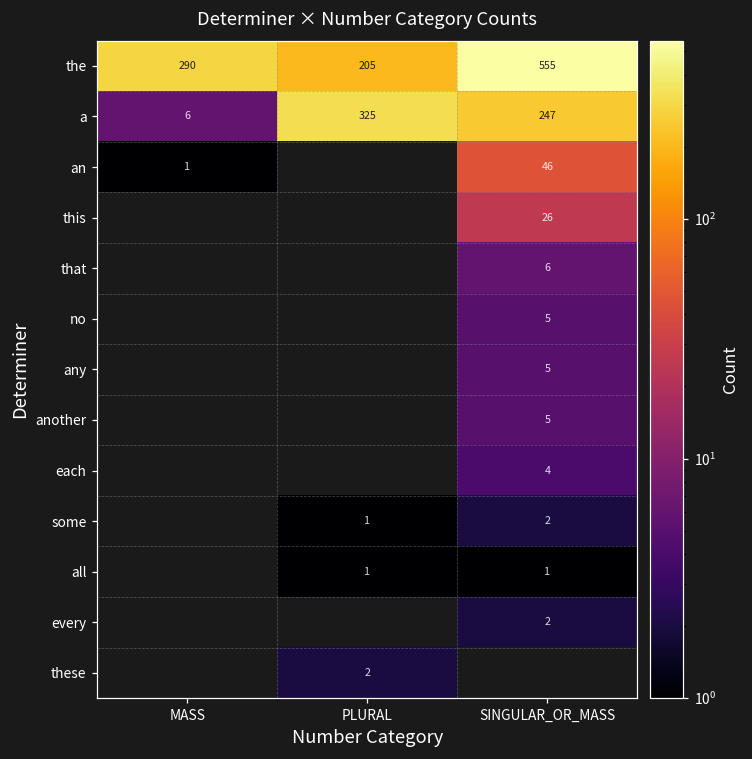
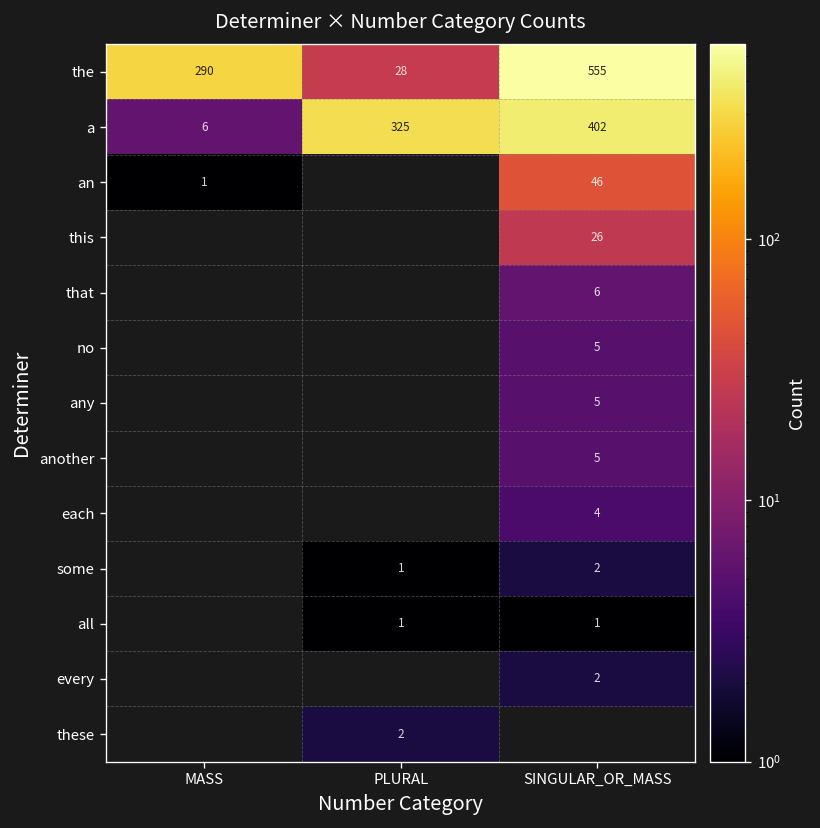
the, PLURAL: 205 -> 28
a, SINGULAR_OR_MASS: 247 -> 402
